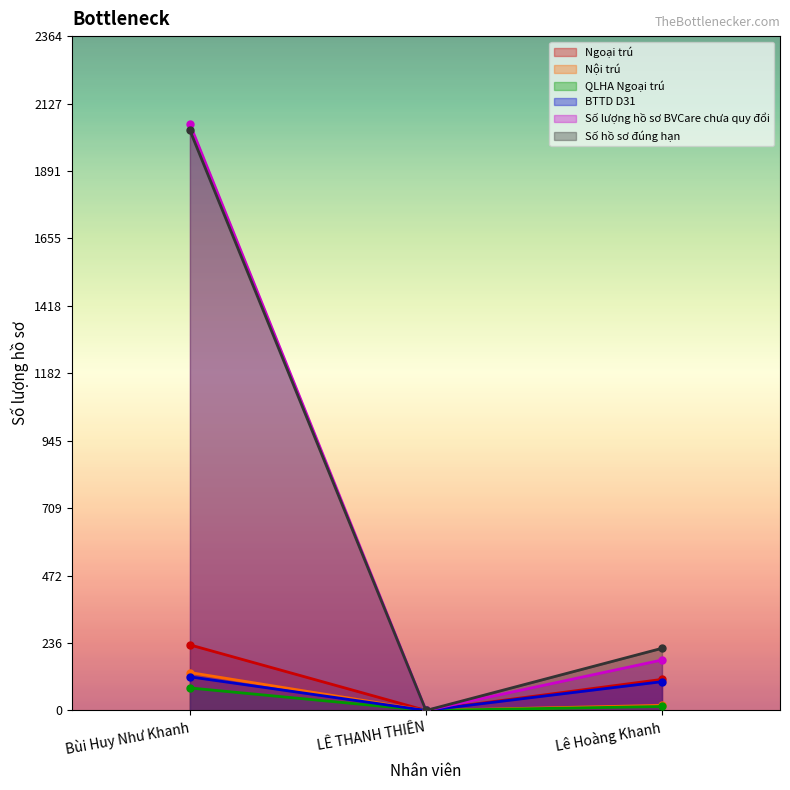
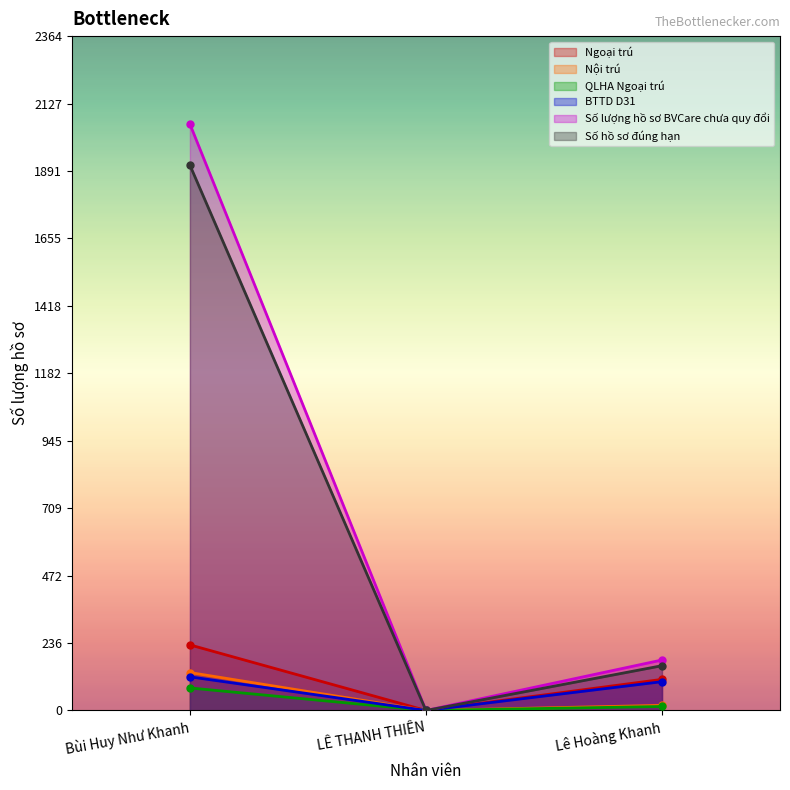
Số hồ sơ đúng hạn, Bùi Huy Như Khanh: 2030 -> 1910
Số hồ sơ đúng hạn, Lê Hoàng Khanh: 220 -> 160
